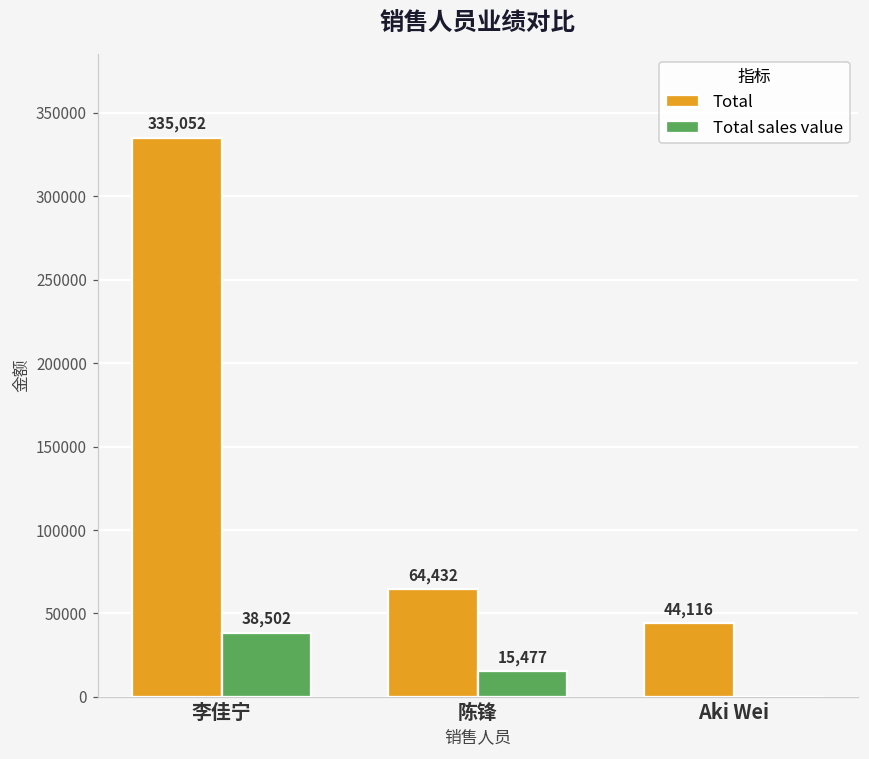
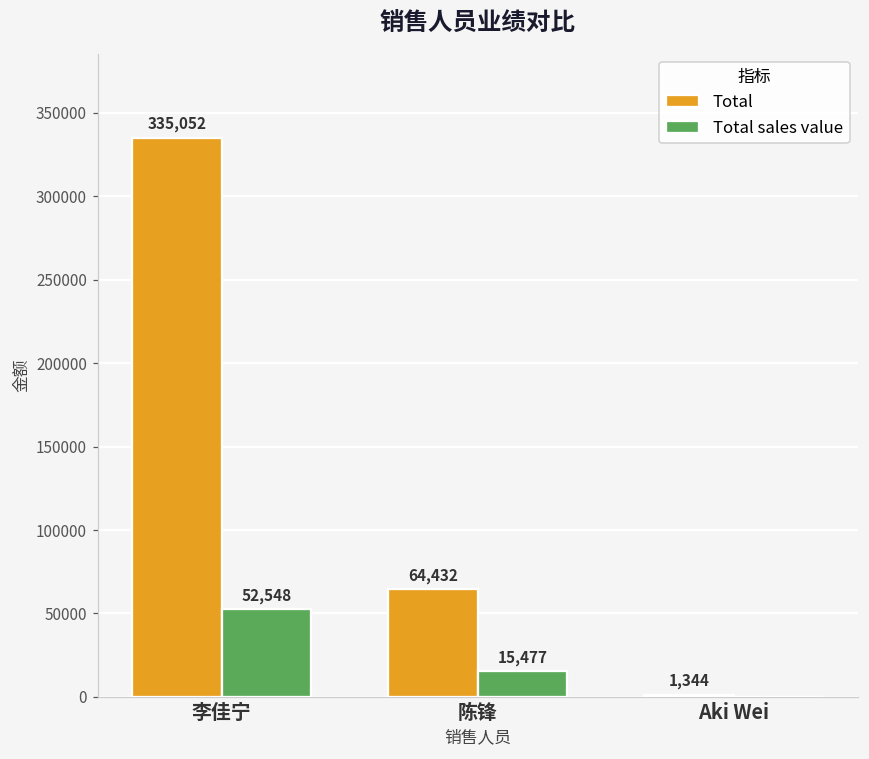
Total sales value, 李佳宁: 38,502 -> 52,548
Total, Aki Wei: 44,116 -> 1,344
